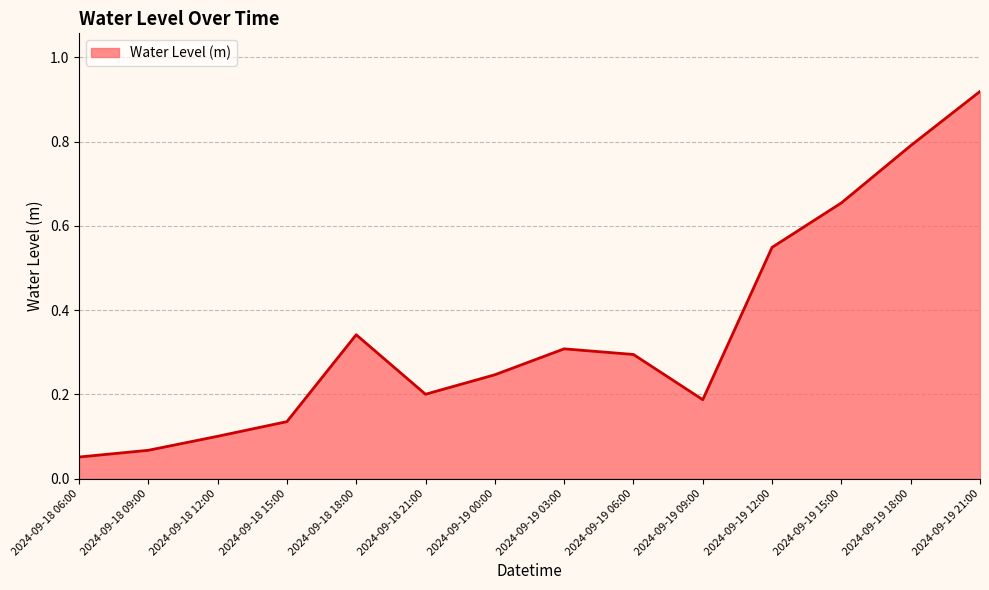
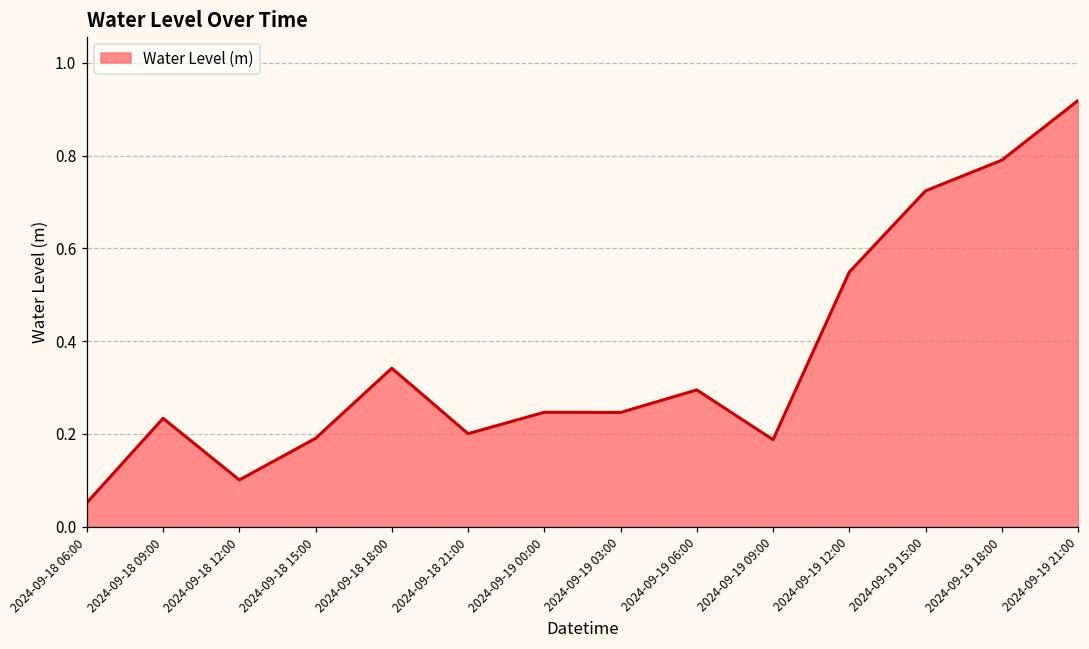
2024-09-18 09:00: 0.07 -> 0.23
2024-09-18 15:00: 0.14 -> 0.19
2024-09-19 03:00: 0.31 -> 0.25
2024-09-19 15:00: 0.65 -> 0.72
